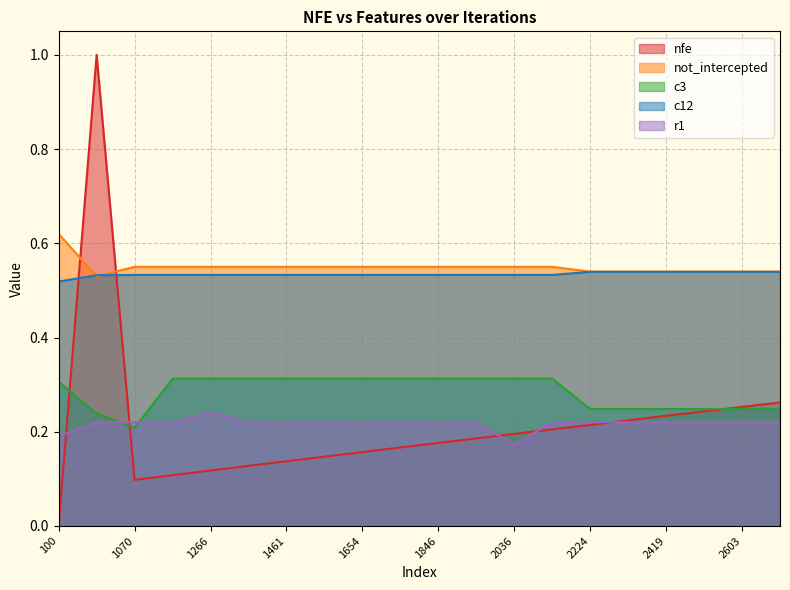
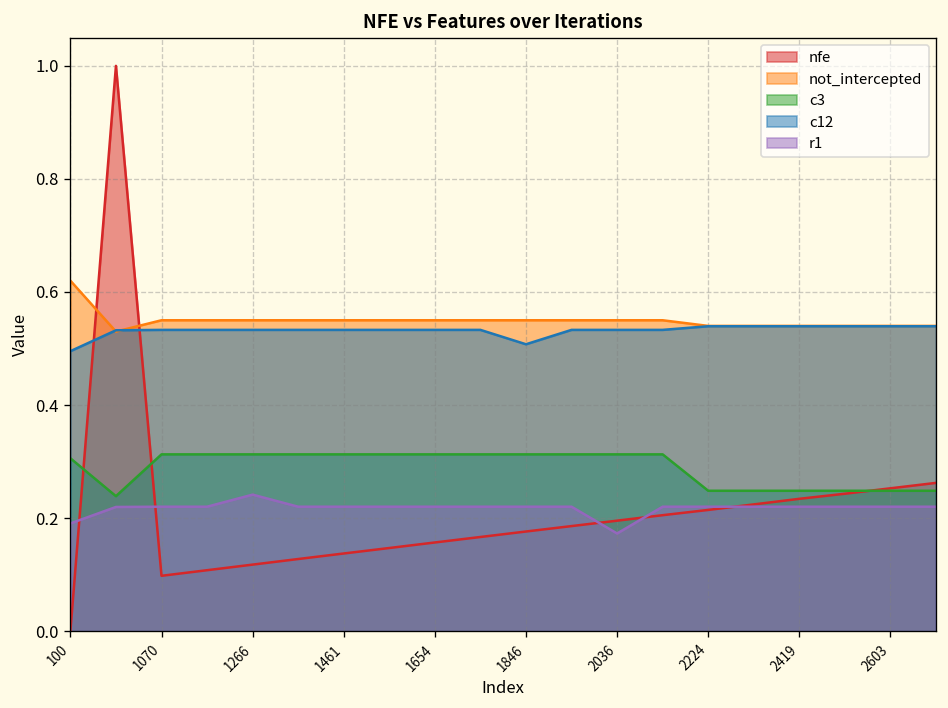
c12, 100: 0.52 -> 0.50
c3, 1070: 0.21 -> 0.31
c12, 1846: 0.53 -> 0.51
